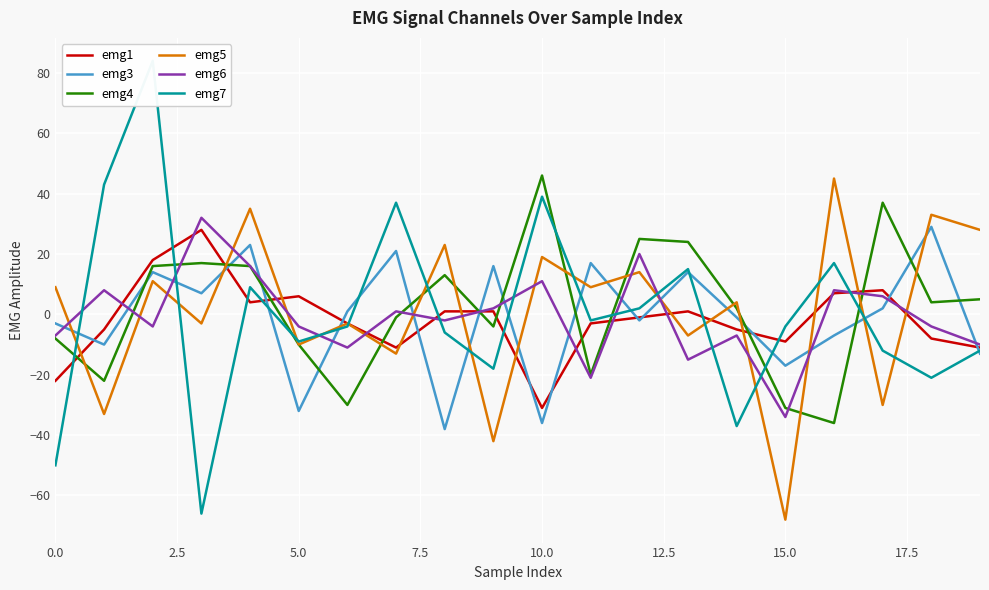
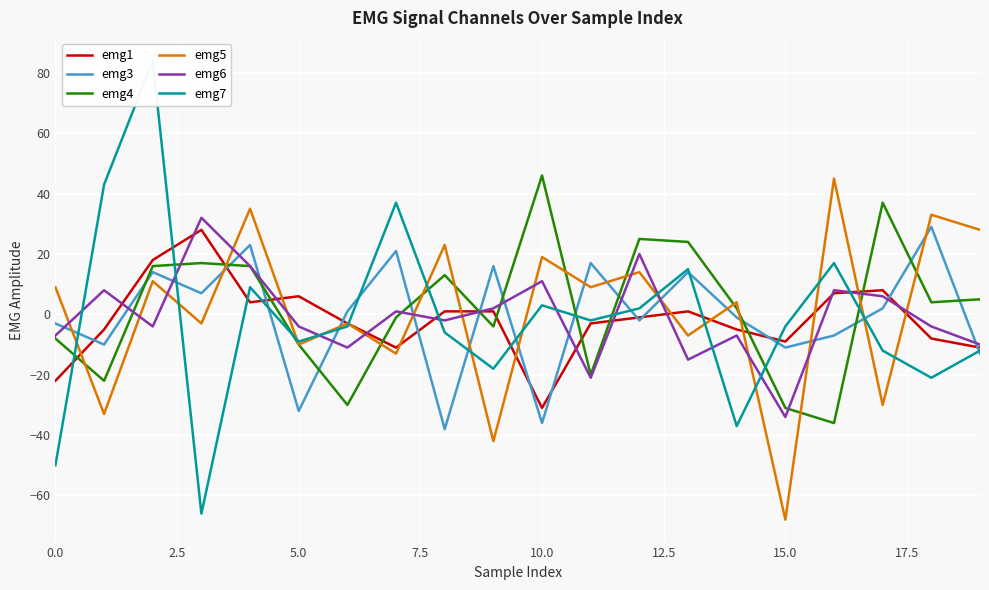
emg7, 10.0: 39 -> 3
emg3, 15.0: -17 -> -11
